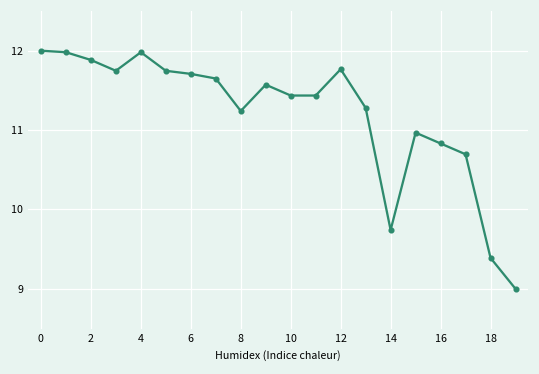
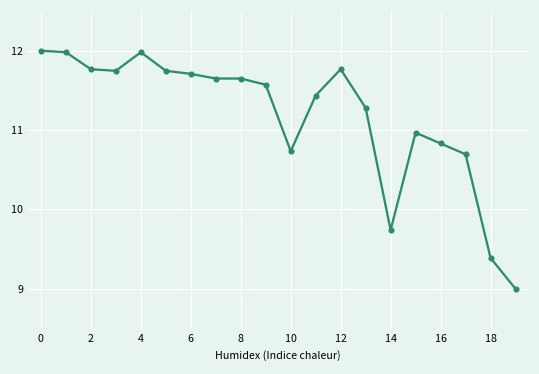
2: 11.9 -> 11.8
8: 11.2 -> 11.6
10: 11.4 -> 10.7
